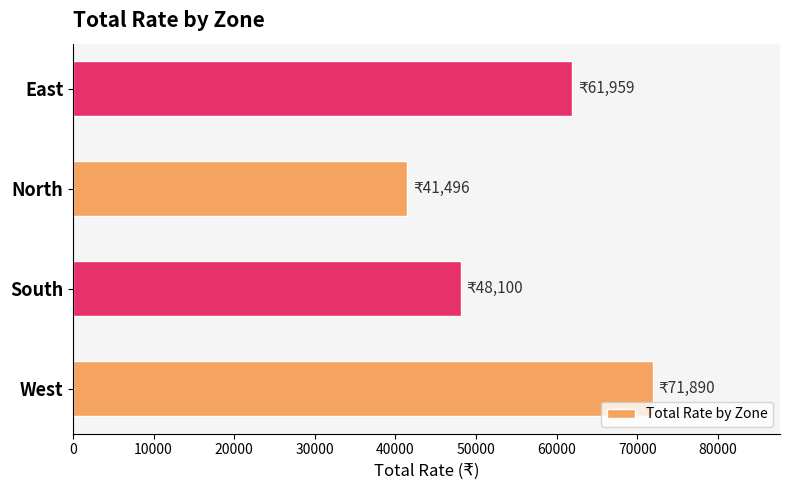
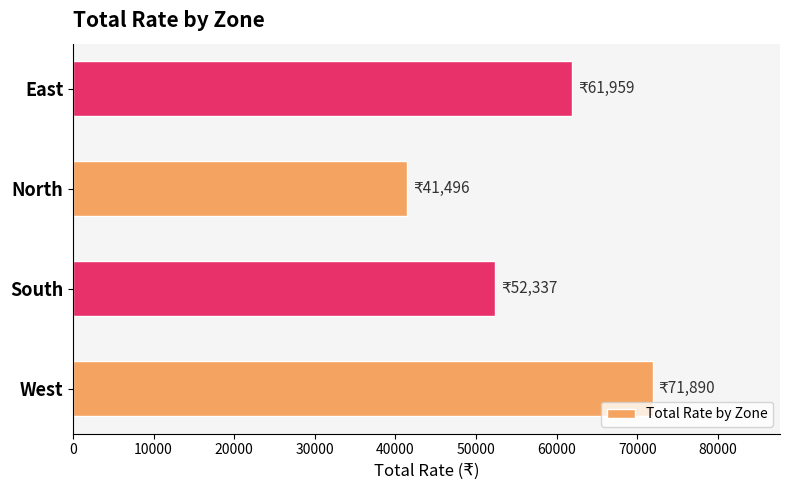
South: 48,100 -> 52,337
